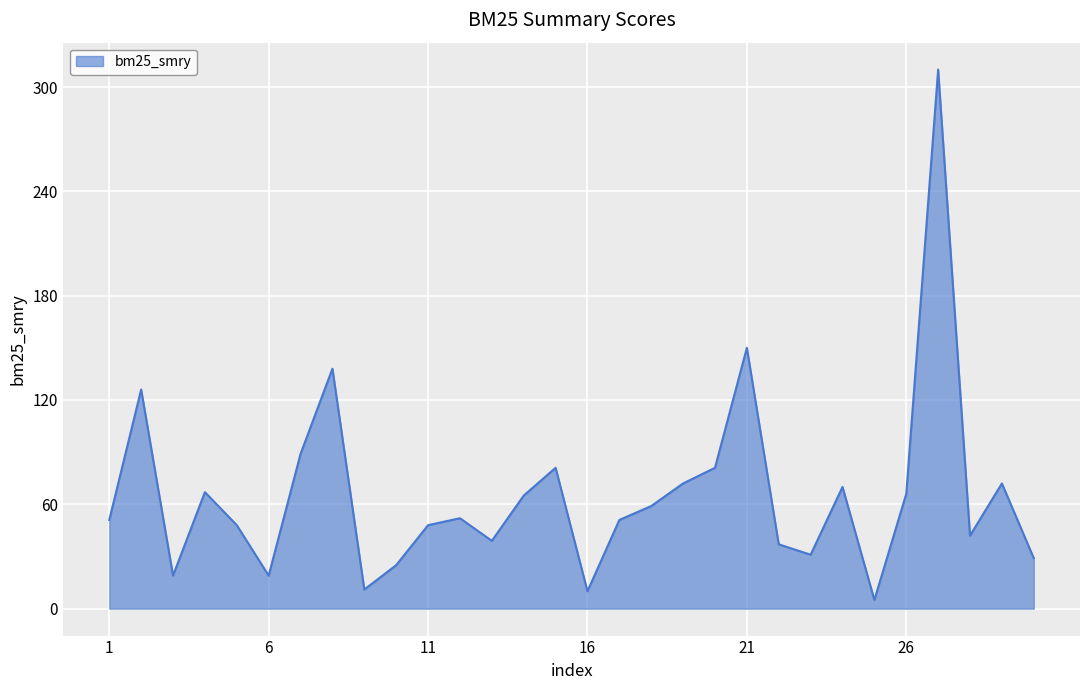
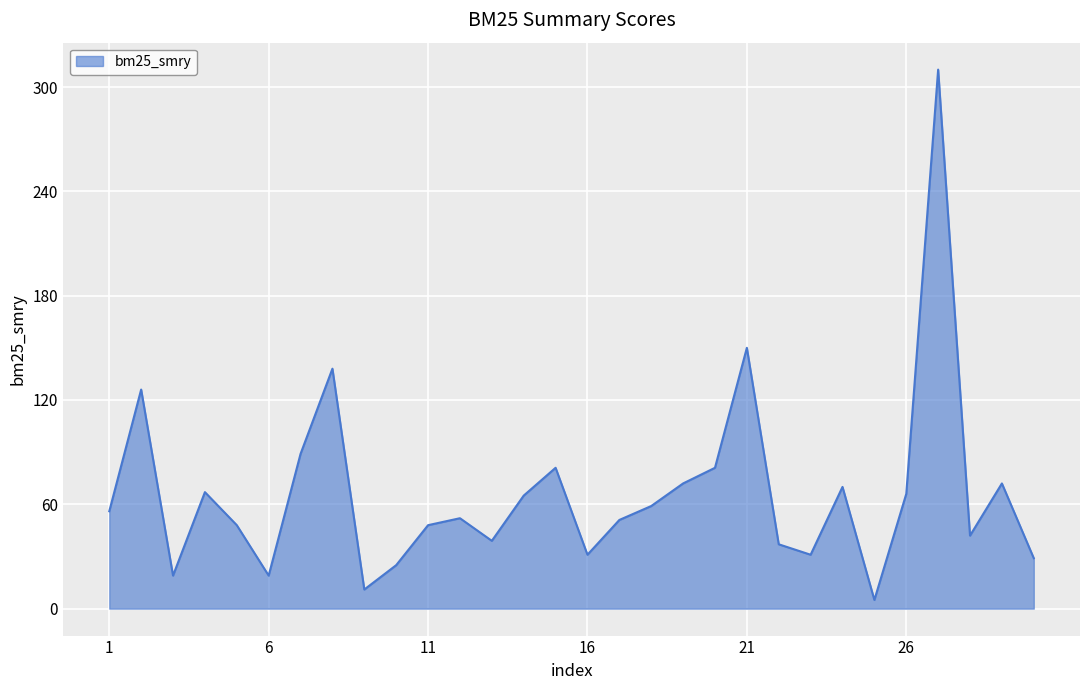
1: 51 -> 56
16: 10 -> 31
